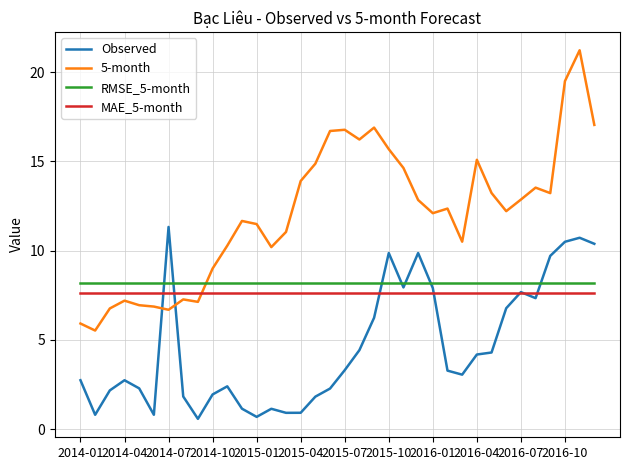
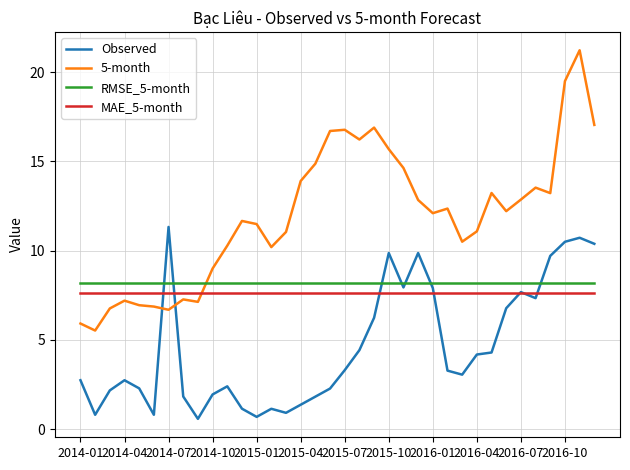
Observed, 2015-04: 0.9 -> 1.4
5-month, 2016-04: 15.1 -> 11.1
